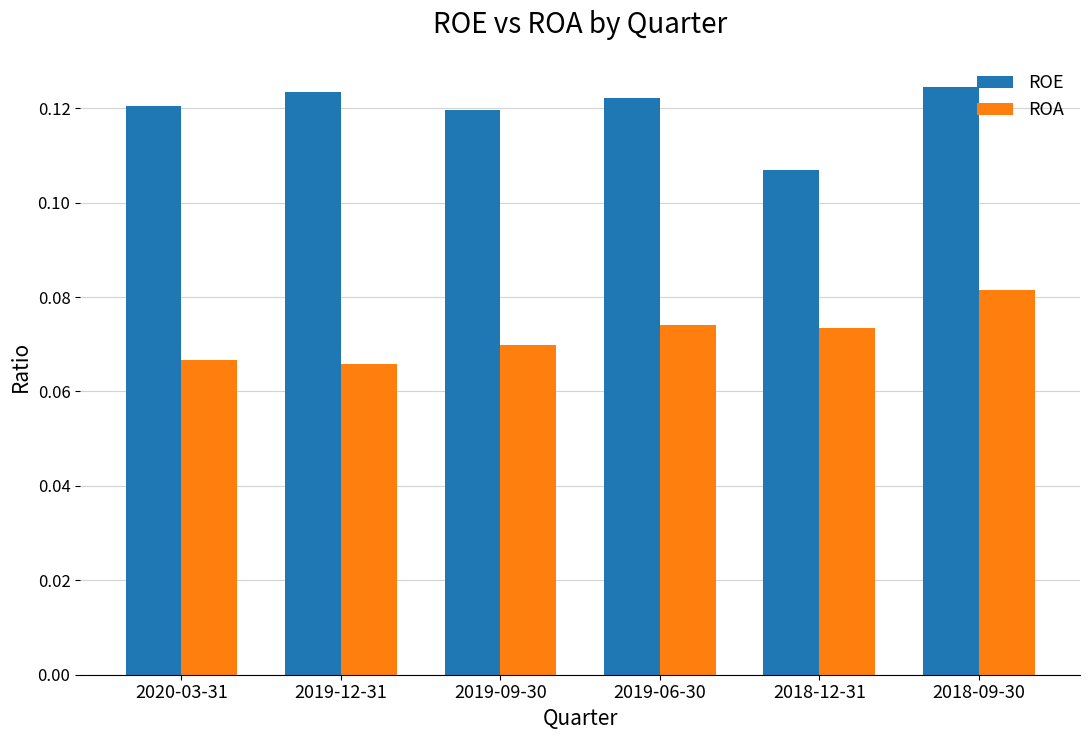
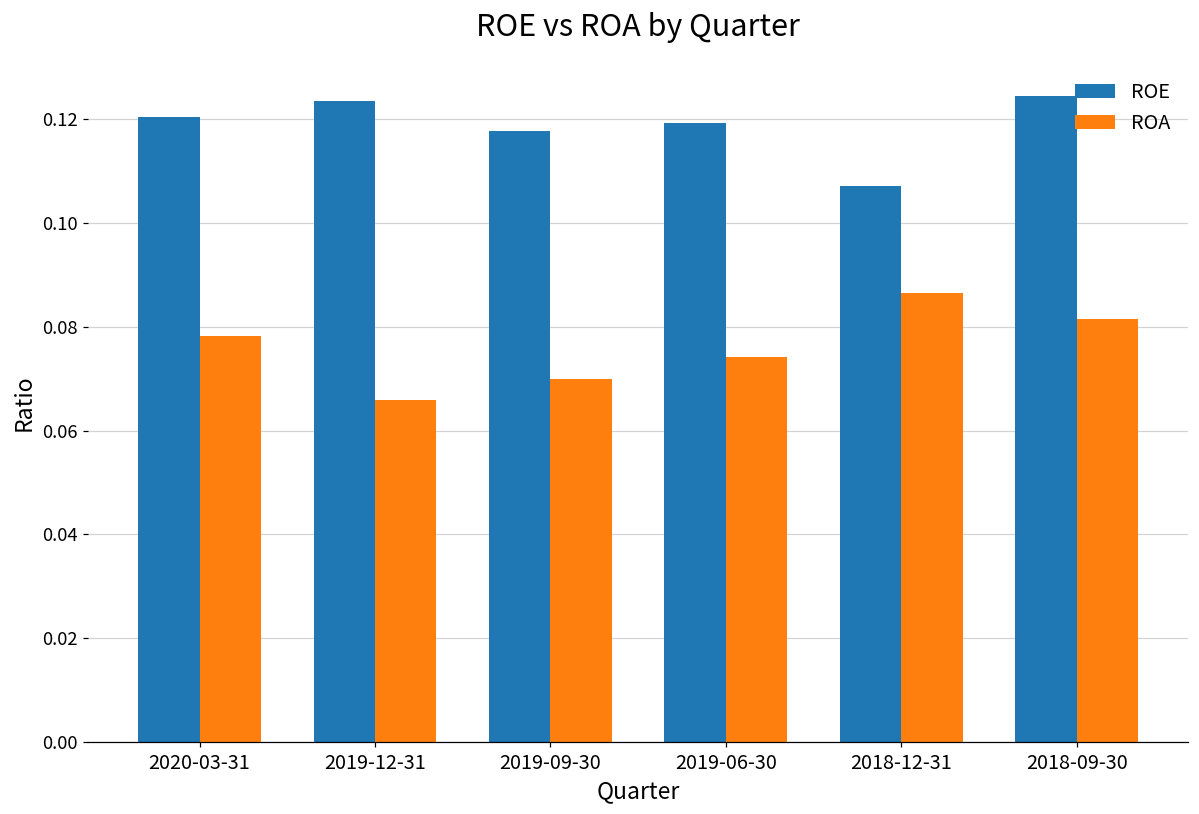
ROA, 2020-03-31: 0.067 -> 0.078
ROE, 2019-09-30: 0.120 -> 0.118
ROE, 2019-06-30: 0.122 -> 0.119
ROA, 2018-12-31: 0.074 -> 0.087
